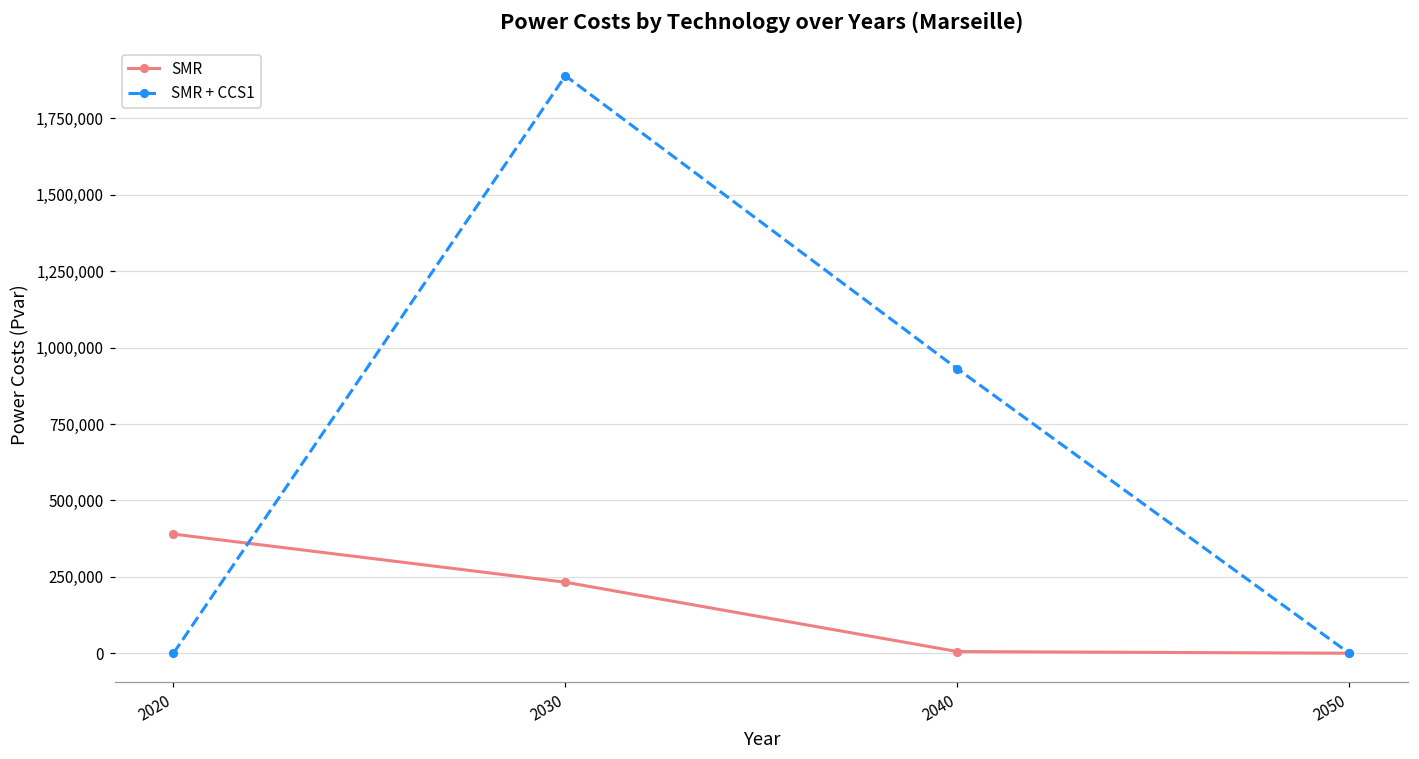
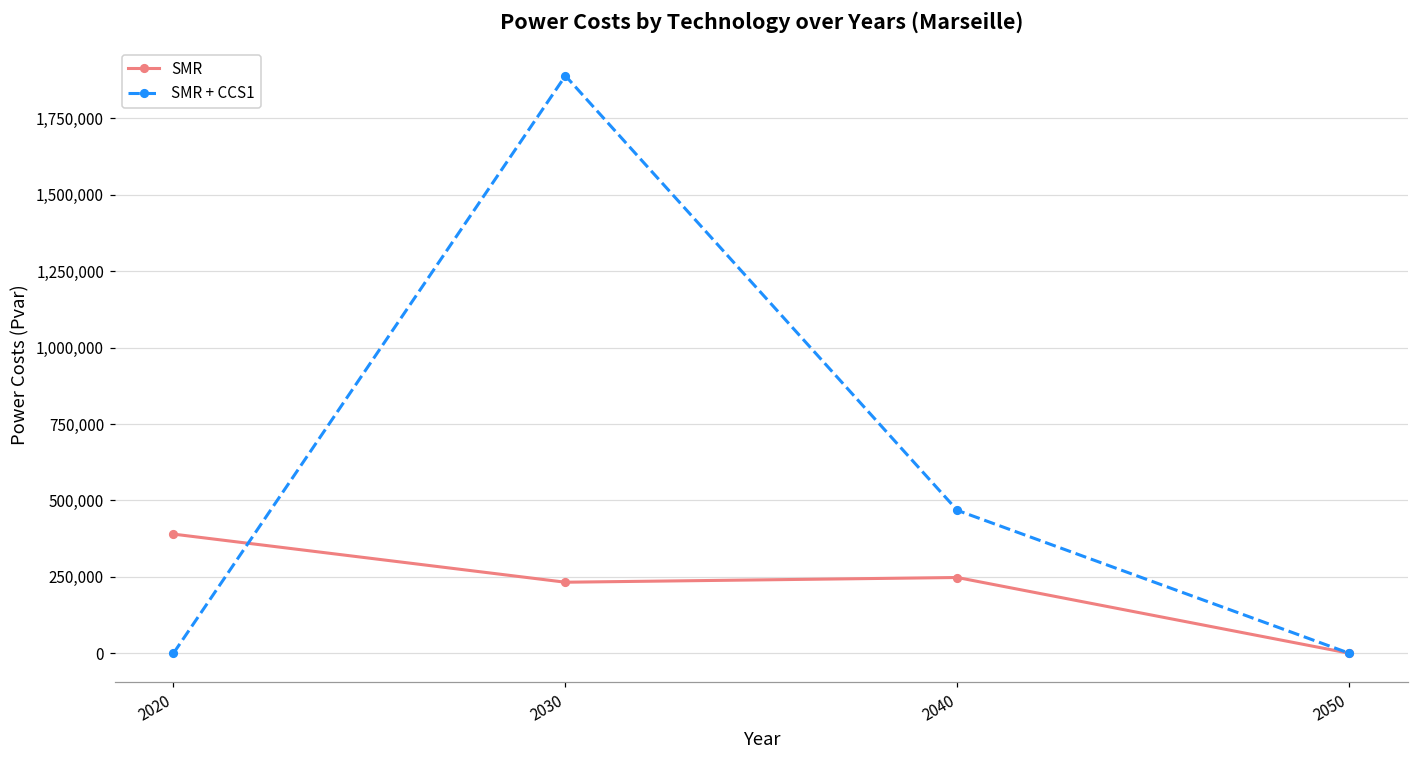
SMR, 2040: 10,000 -> 250,000
SMR + CCS1, 2040: 930,000 -> 470,000
